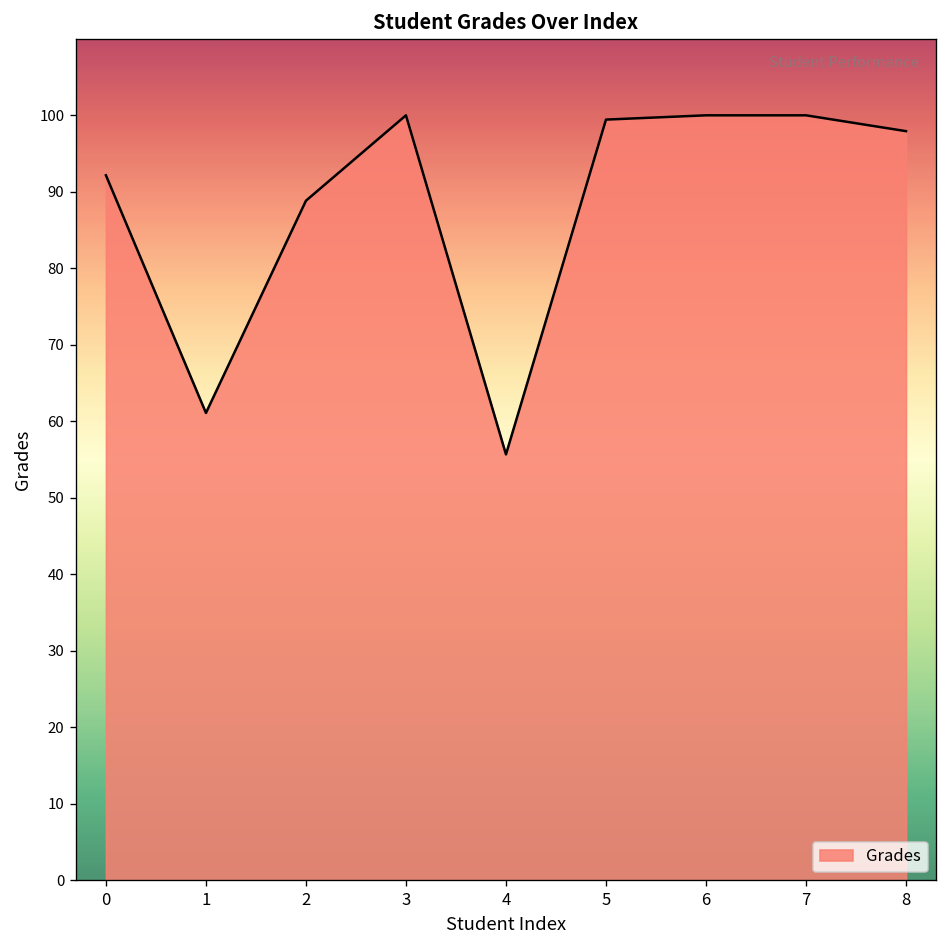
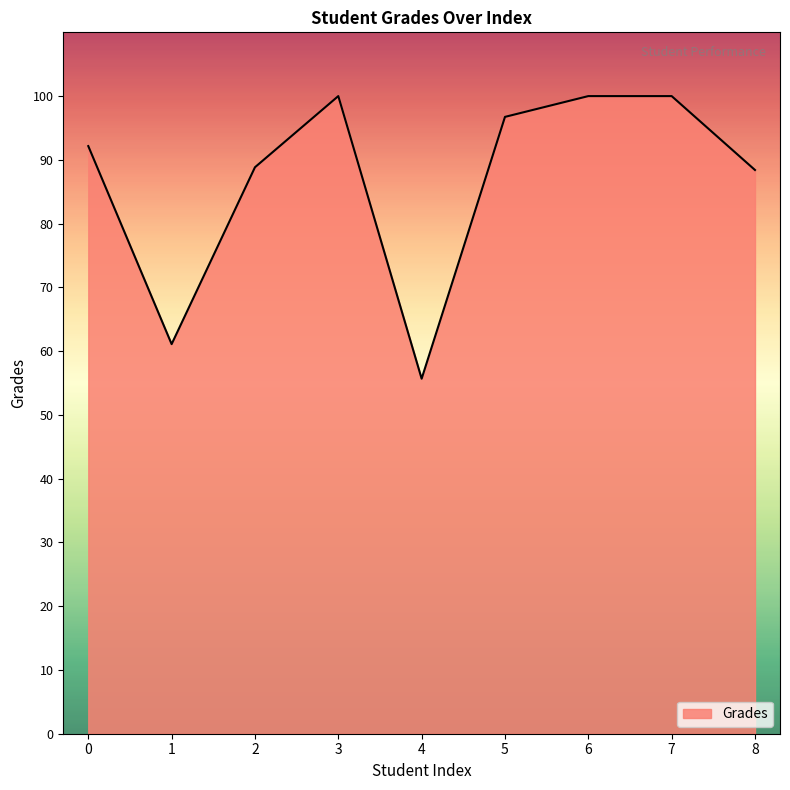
5: 99 -> 97
8: 98 -> 88
